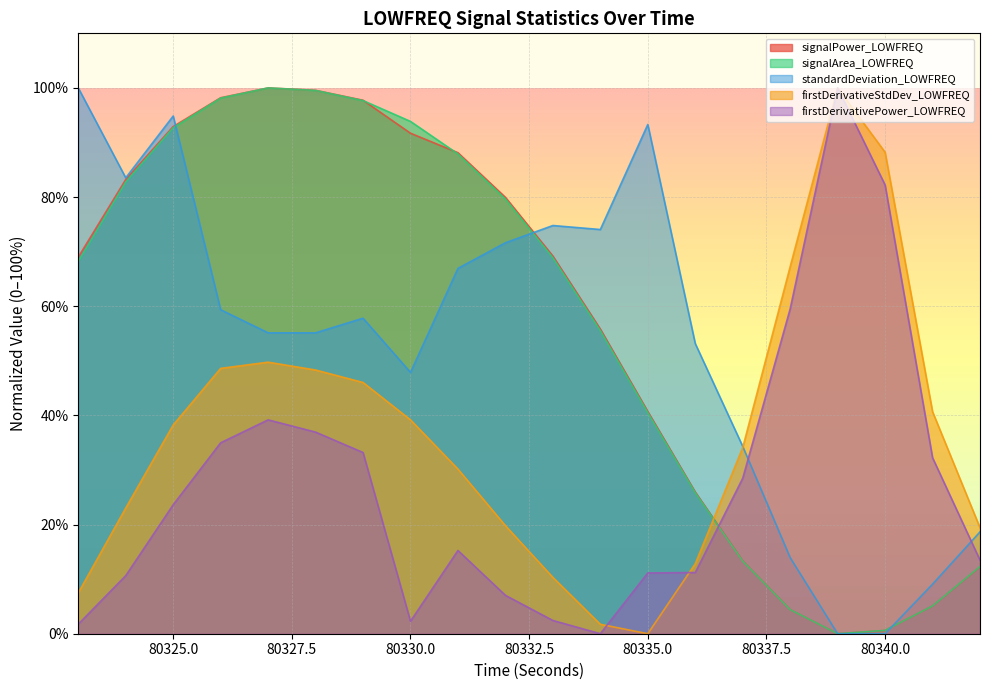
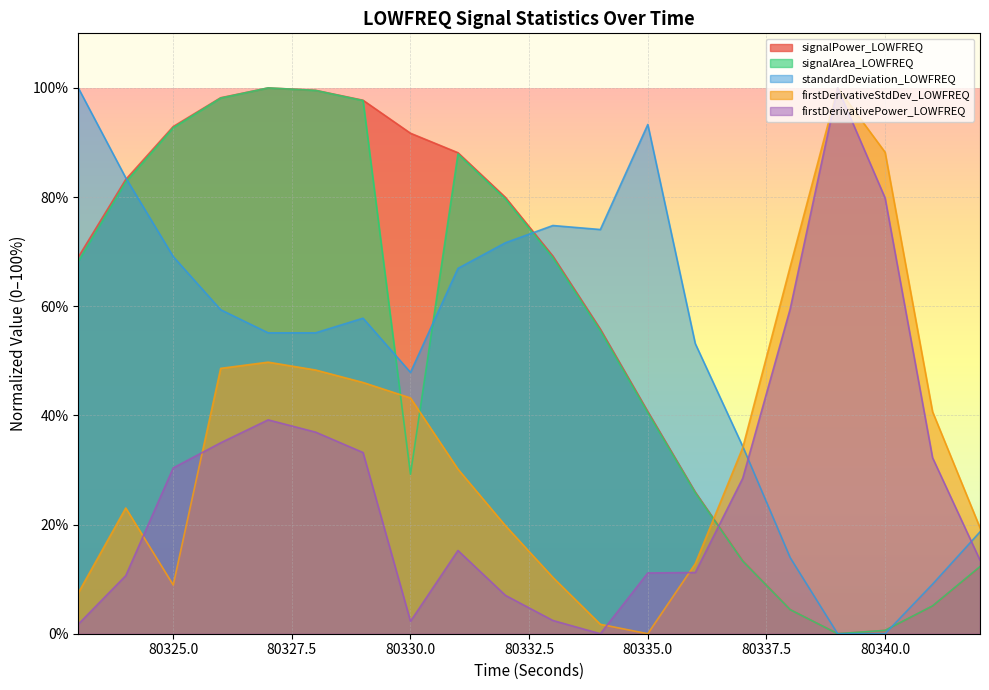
standardDeviation_LOWFREQ, 80325.0: 95% -> 69%
firstDerivativeStdDev_LOWFREQ, 80325.0: 38% -> 9%
firstDerivativePower_LOWFREQ, 80325.0: 24% -> 30%
signalArea_LOWFREQ, 80330.0: 94% -> 29%
firstDerivativeStdDev_LOWFREQ, 80330.0: 39% -> 43%
firstDerivativePower_LOWFREQ, 80340.0: 82% -> 80%
